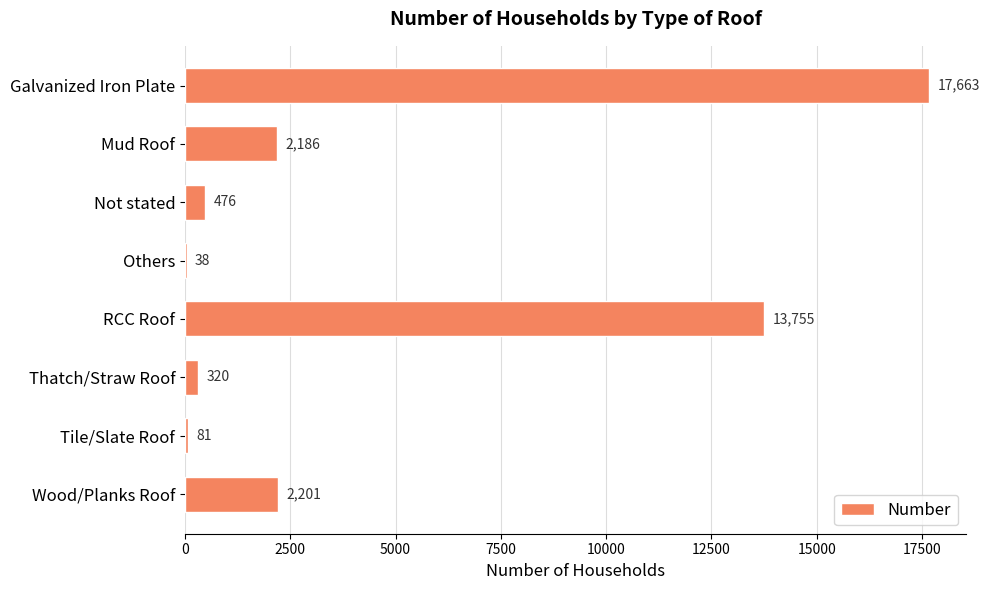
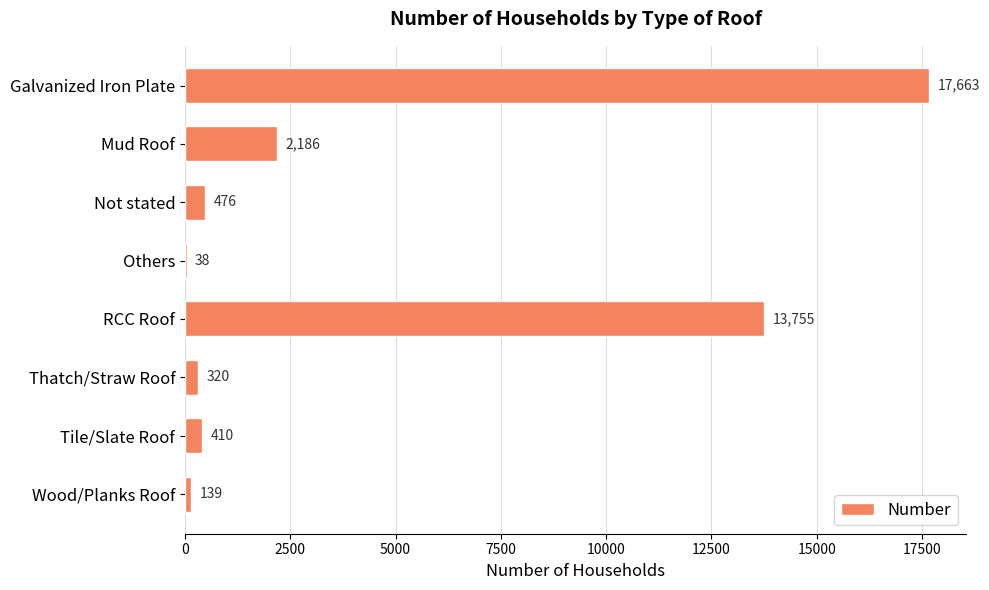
Tile/Slate Roof: 81 -> 410
Wood/Planks Roof: 2,201 -> 139
